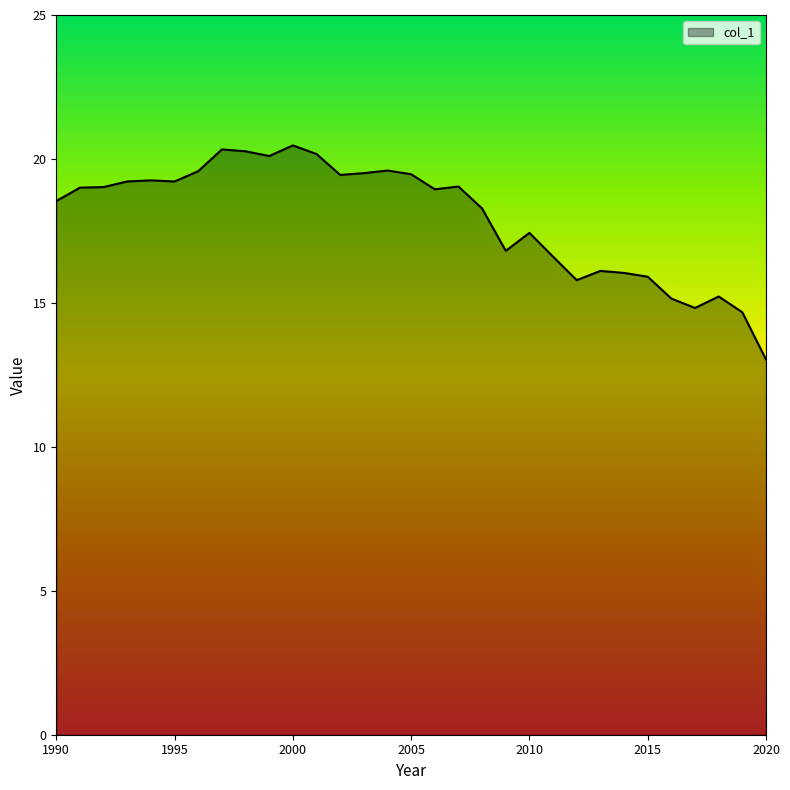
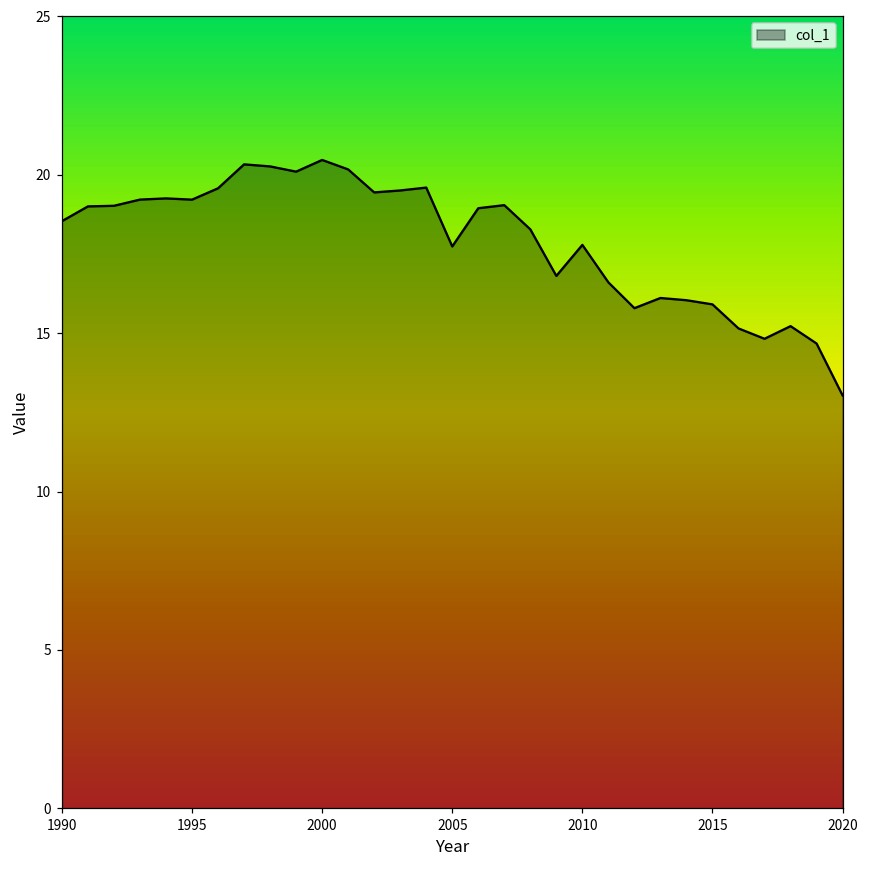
2005: 19.5 -> 17.7
2010: 17.4 -> 17.8
